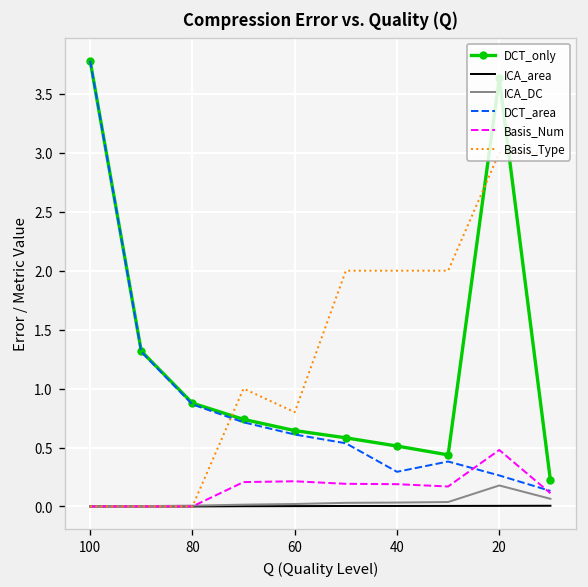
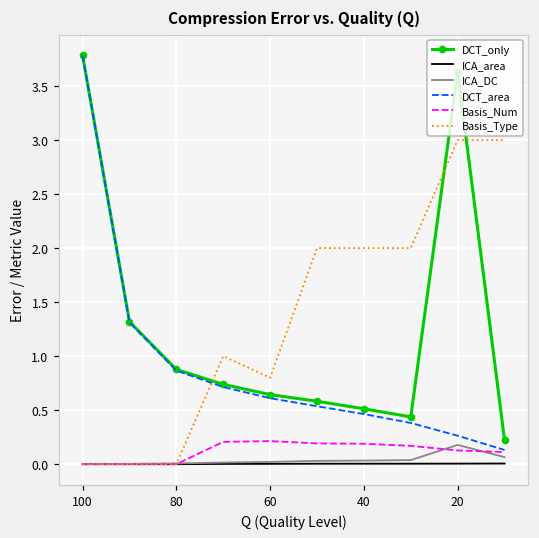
DCT_area, 40: 0.3 -> 0.5
Basis_Num, 20: 0.5 -> 0.1
